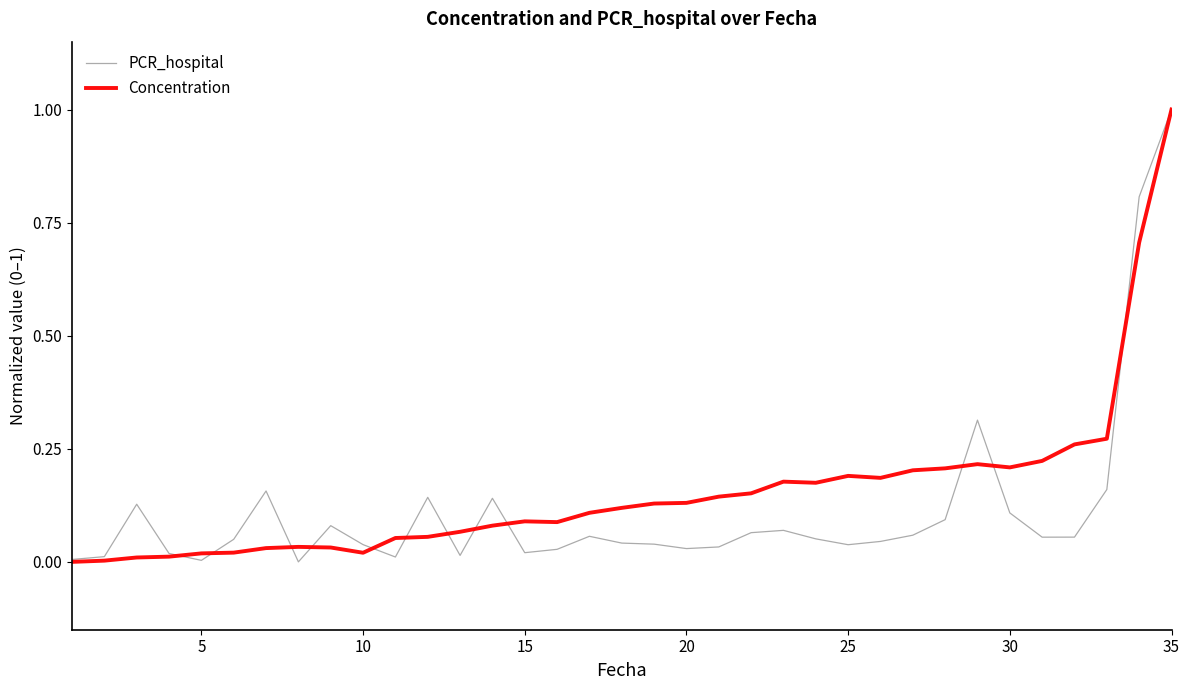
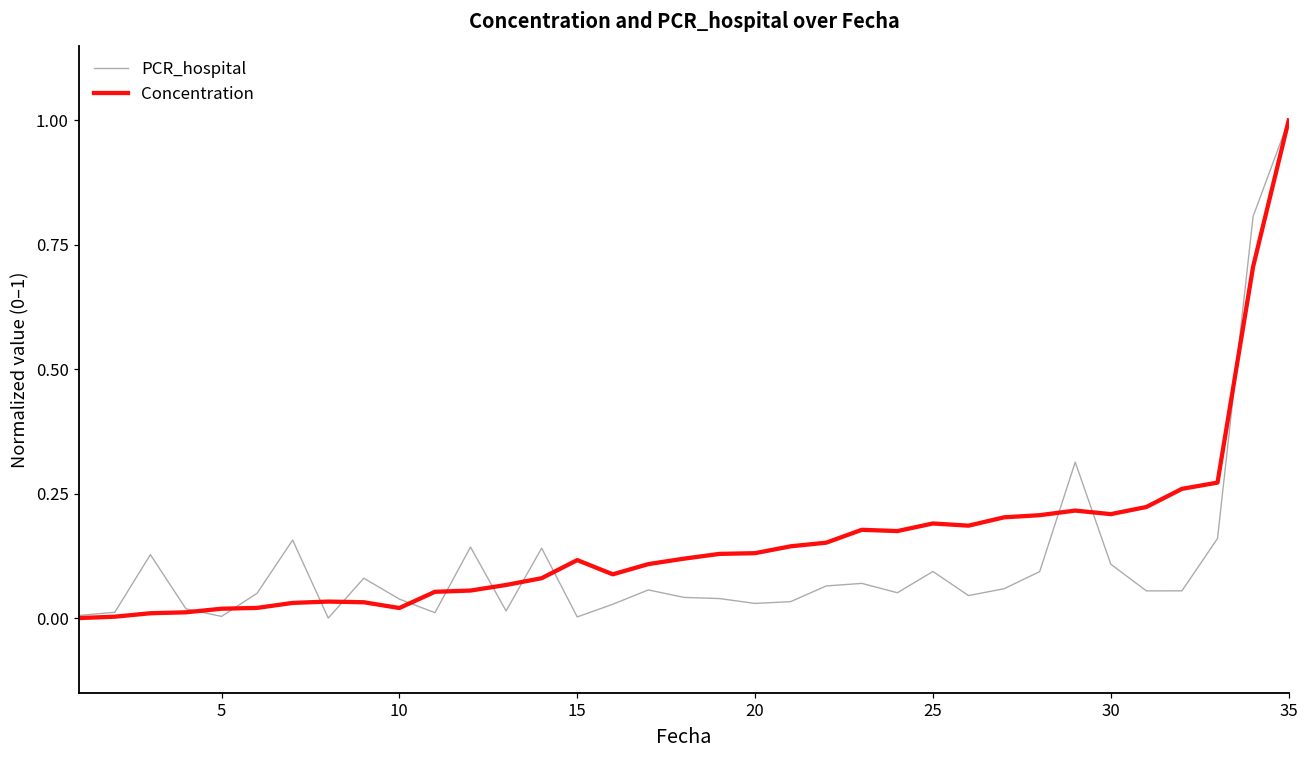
PCR_hospital, 15: 0.02 -> 0.00
Concentration, 15: 0.09 -> 0.12
PCR_hospital, 25: 0.04 -> 0.09
